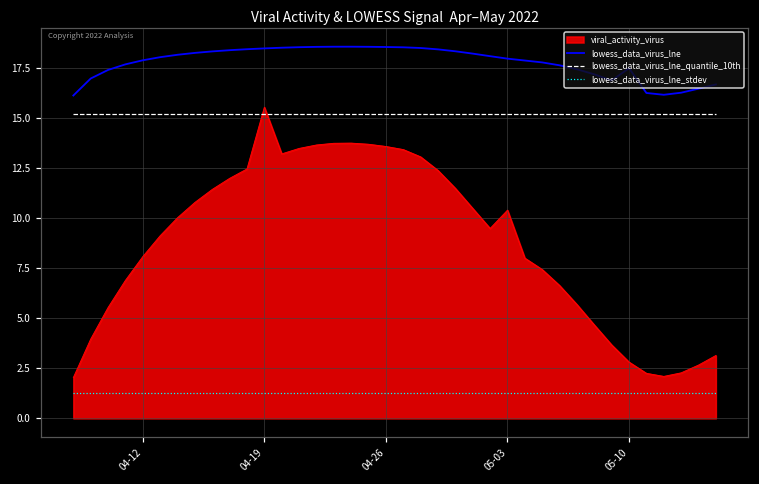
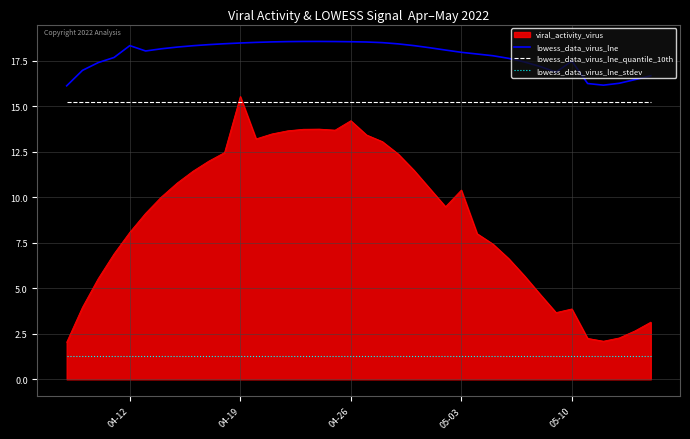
lowess_data_virus_lne, 04-12: 17.9 -> 18.3
viral_activity_virus, 04-26: 13.6 -> 14.2
viral_activity_virus, 05-10: 2.8 -> 3.9
